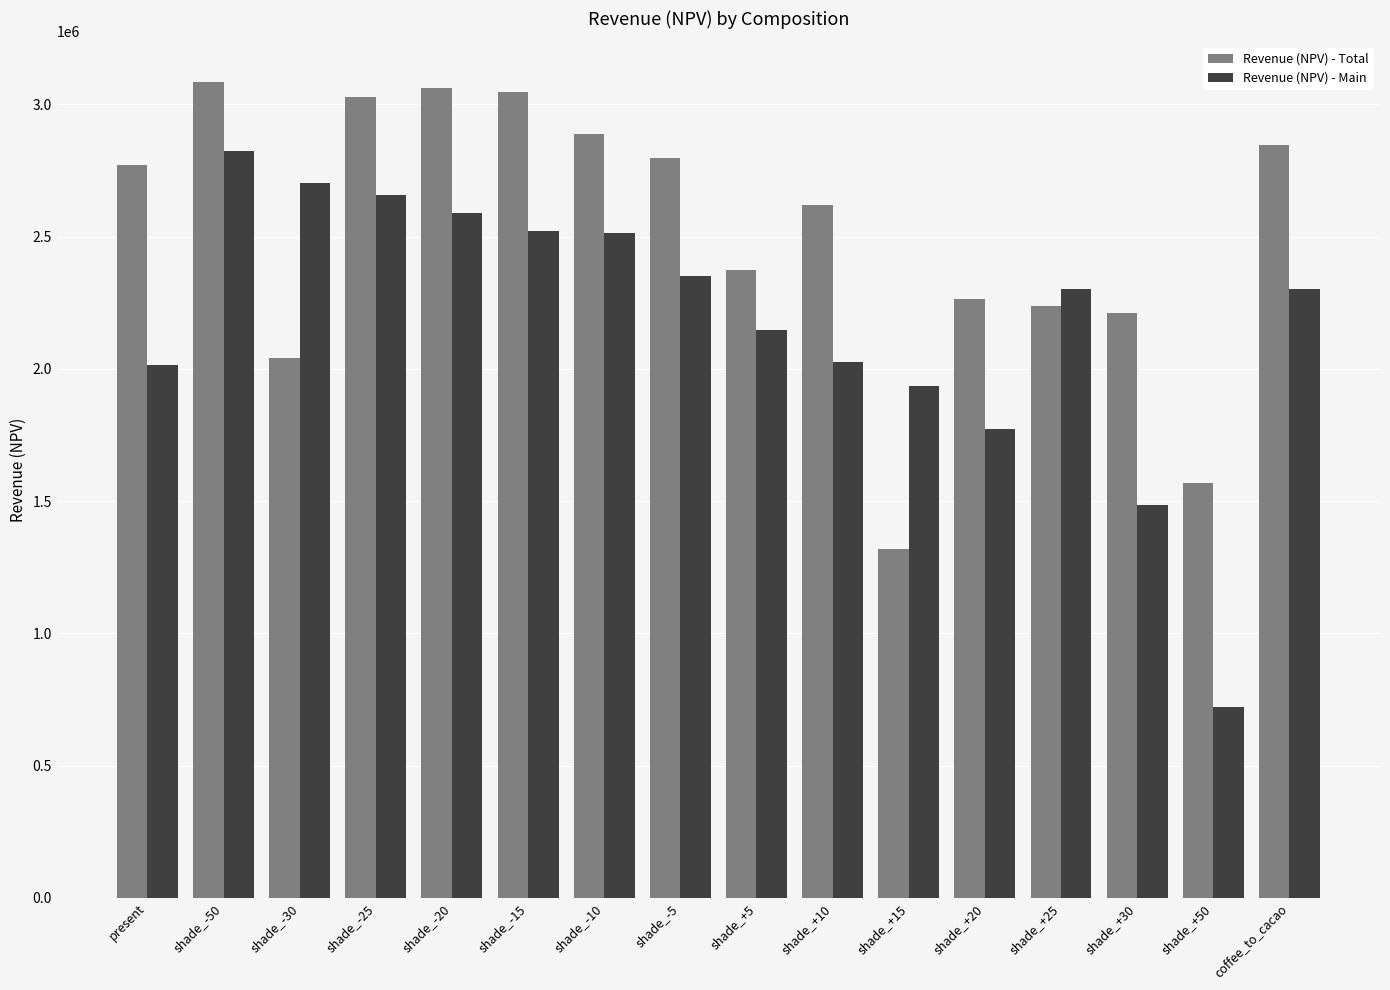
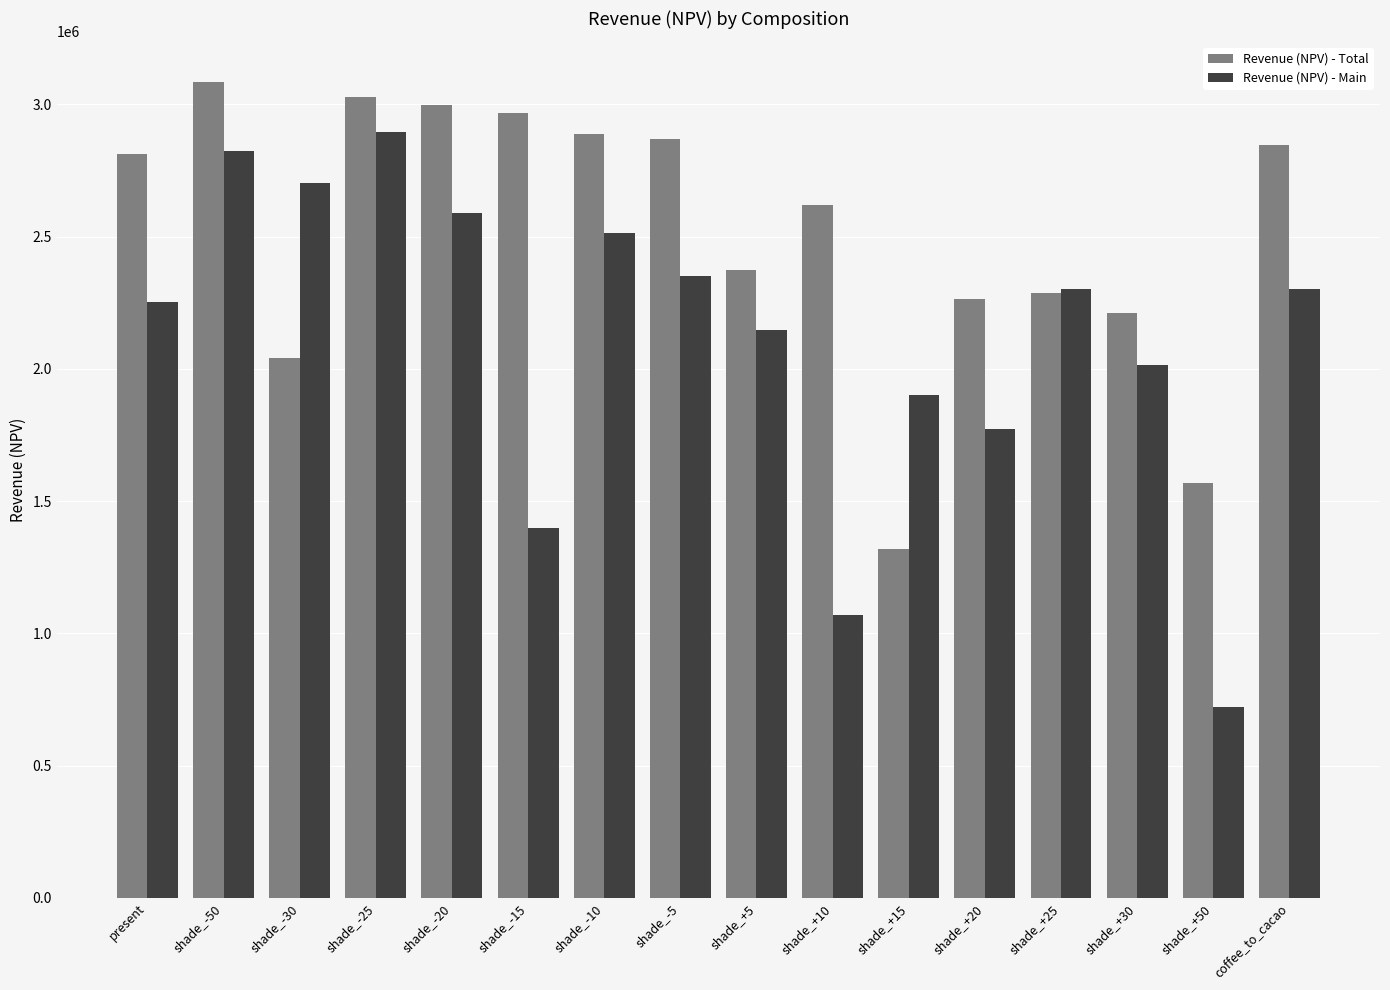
Revenue (NPV) - Total, present: 2770000 -> 2810000
Revenue (NPV) - Main, present: 2020000 -> 2250000
Revenue (NPV) - Main, shade_-25: 2660000 -> 2900000
Revenue (NPV) - Total, shade_-20: 3060000 -> 3000000
Revenue (NPV) - Total, shade_-15: 3050000 -> 2970000
Revenue (NPV) - Main, shade_-15: 2520000 -> 1400000
Revenue (NPV) - Total, shade_-5: 2800000 -> 2870000
Revenue (NPV) - Main, shade_+10: 2020000 -> 1070000
Revenue (NPV) - Main, shade_+15: 1940000 -> 1900000
Revenue (NPV) - Total, shade_+25: 2240000 -> 2290000
Revenue (NPV) - Main, shade_+30: 1490000 -> 2020000
